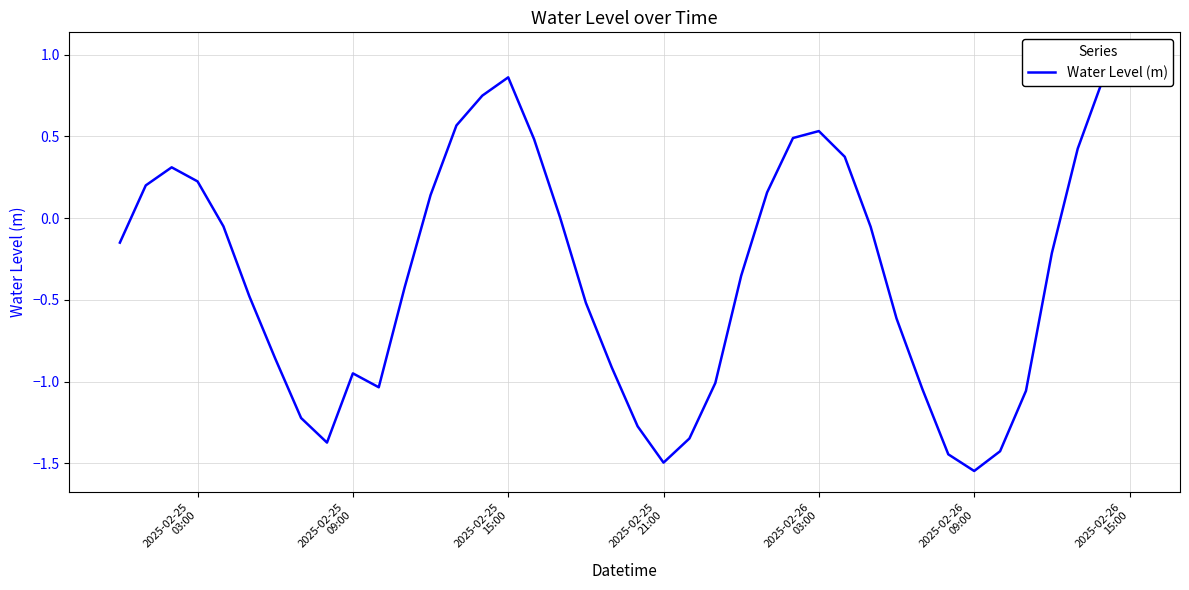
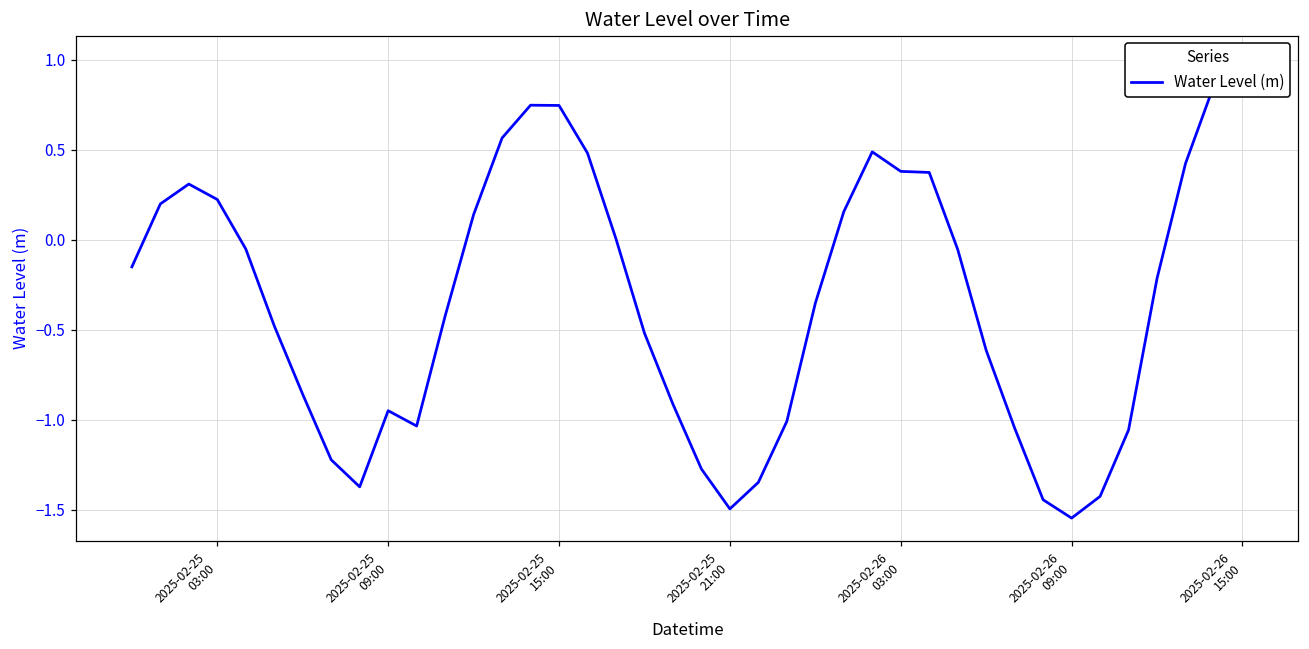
2025-02-25 15:00: 0.86 -> 0.75
2025-02-26 03:00: 0.53 -> 0.38
